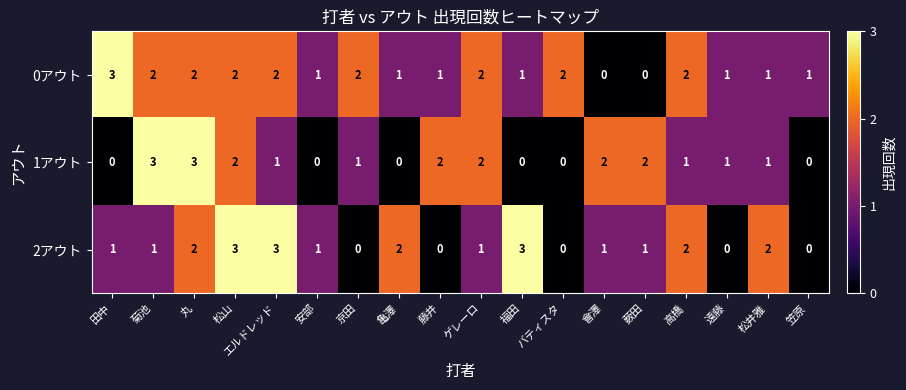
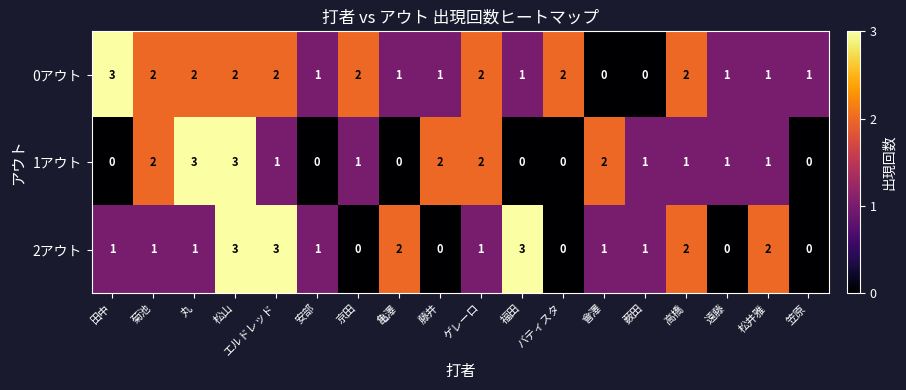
1アウト, 菊池: 3 -> 2
1アウト, 松山: 2 -> 3
1アウト, 薮田: 2 -> 1
2アウト, 丸: 2 -> 1
